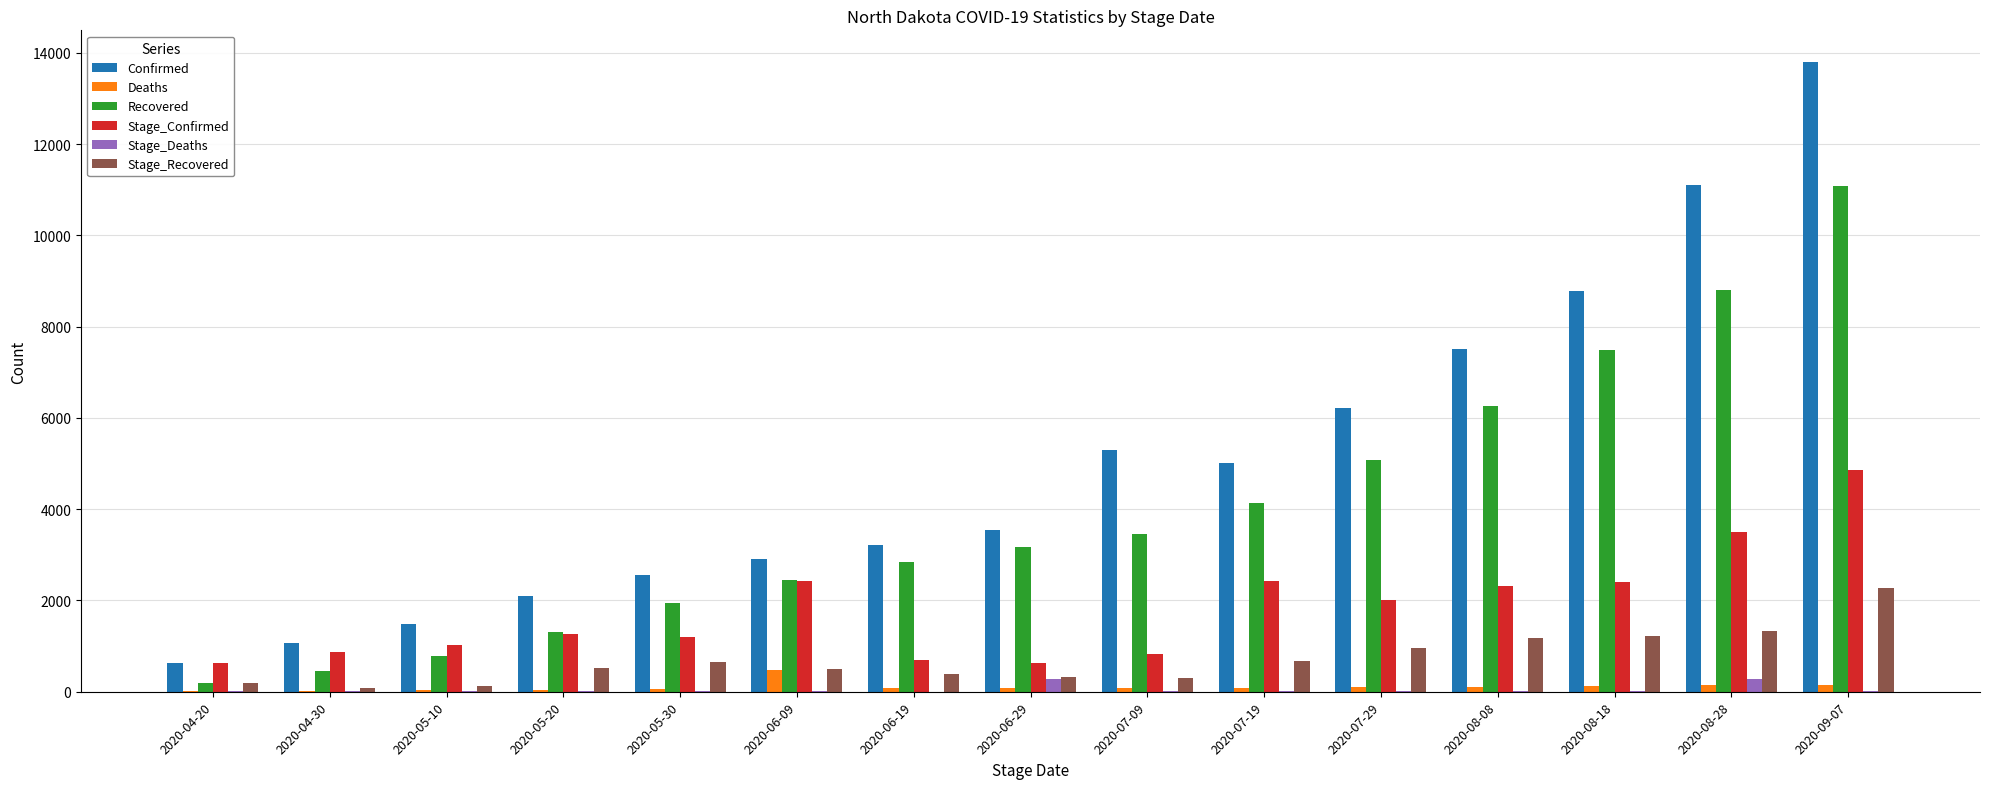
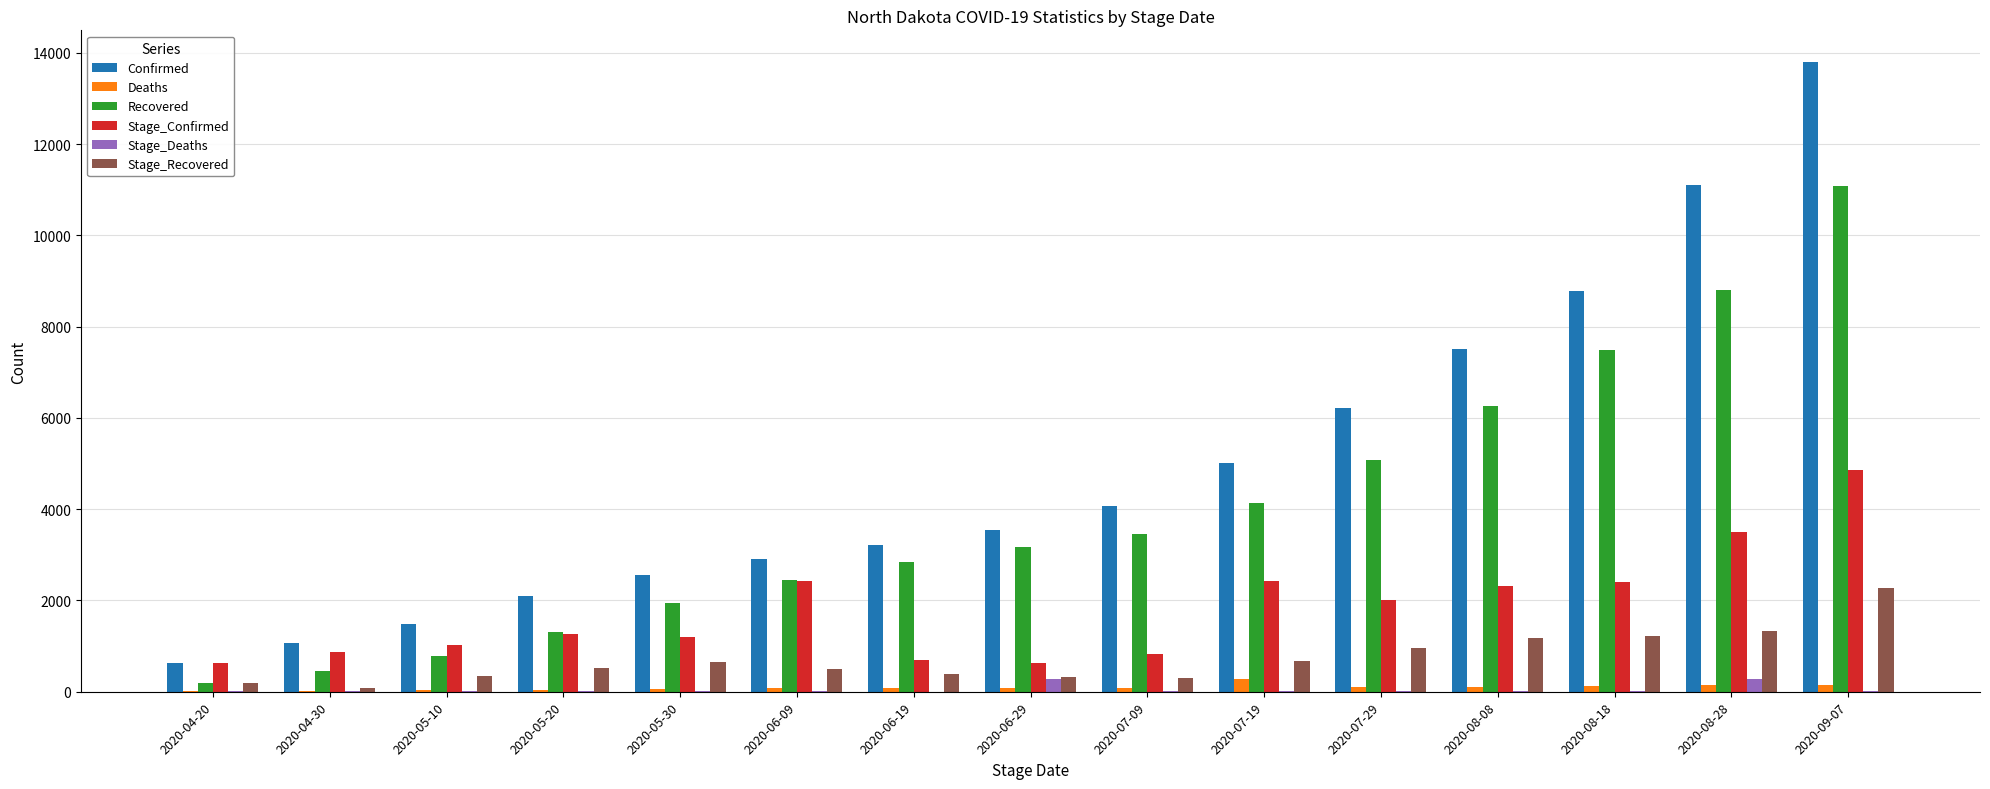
Stage_Recovered, 2020-05-10: 100 -> 300
Deaths, 2020-06-09: 500 -> 100
Confirmed, 2020-07-09: 5300 -> 4100
Deaths, 2020-07-19: 100 -> 300
